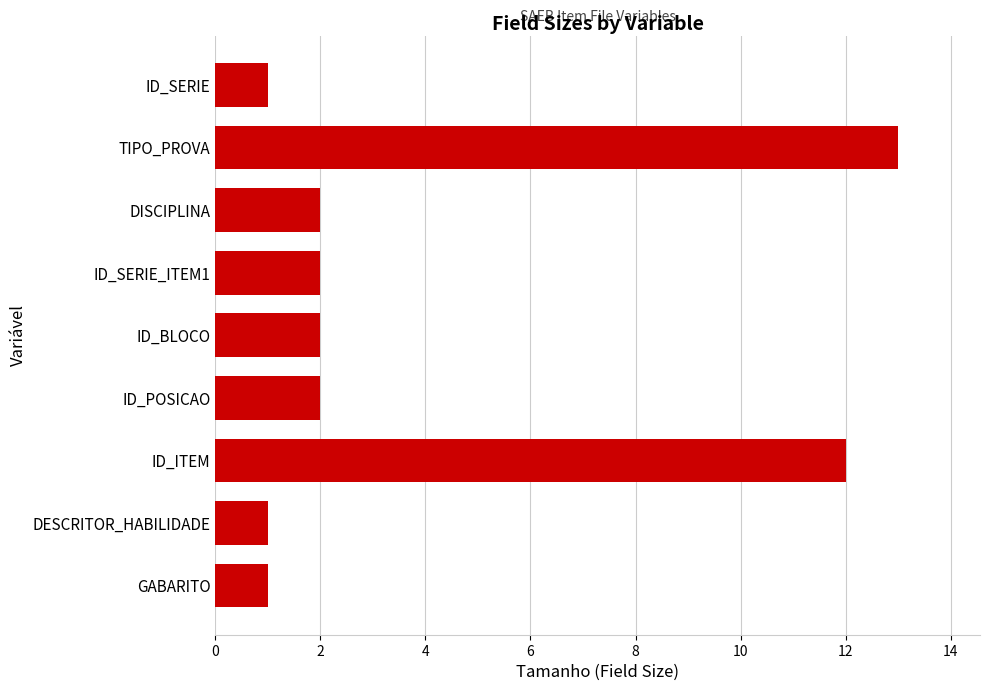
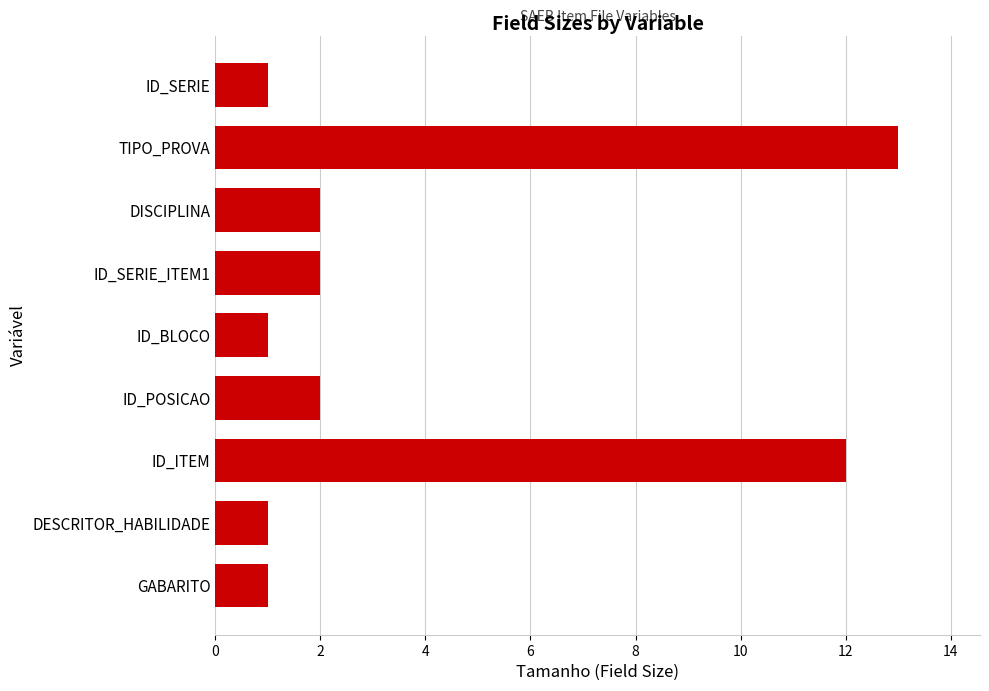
ID_BLOCO: 2 -> 1
